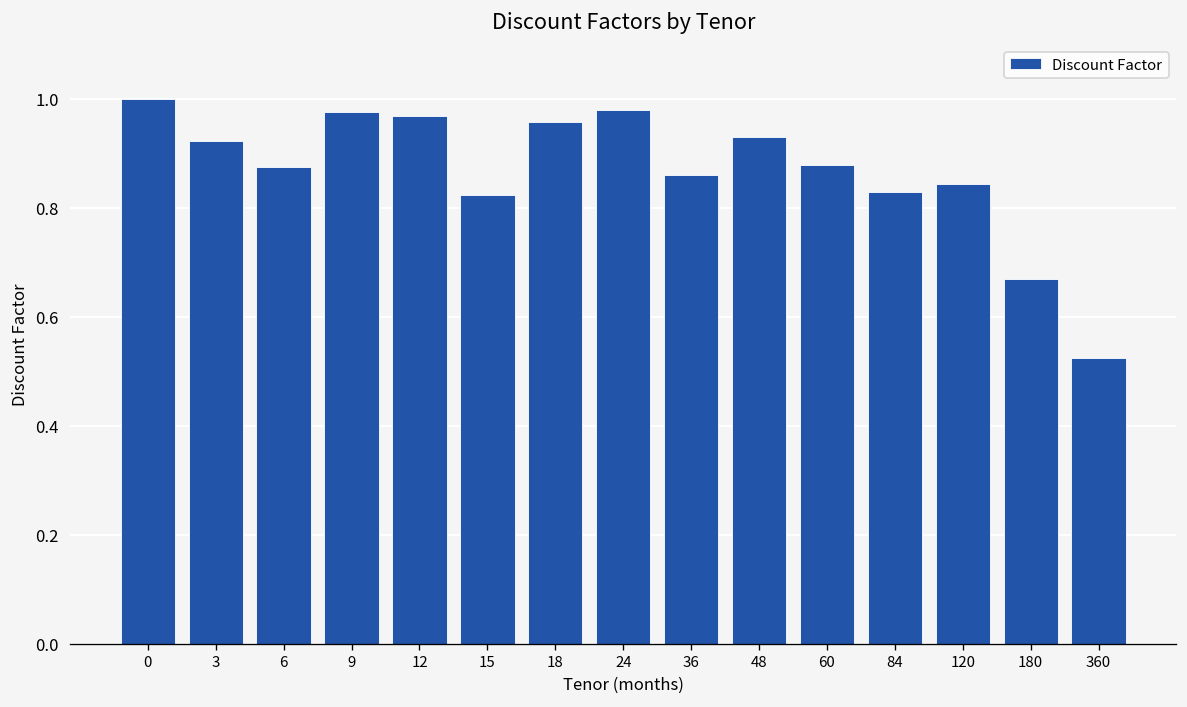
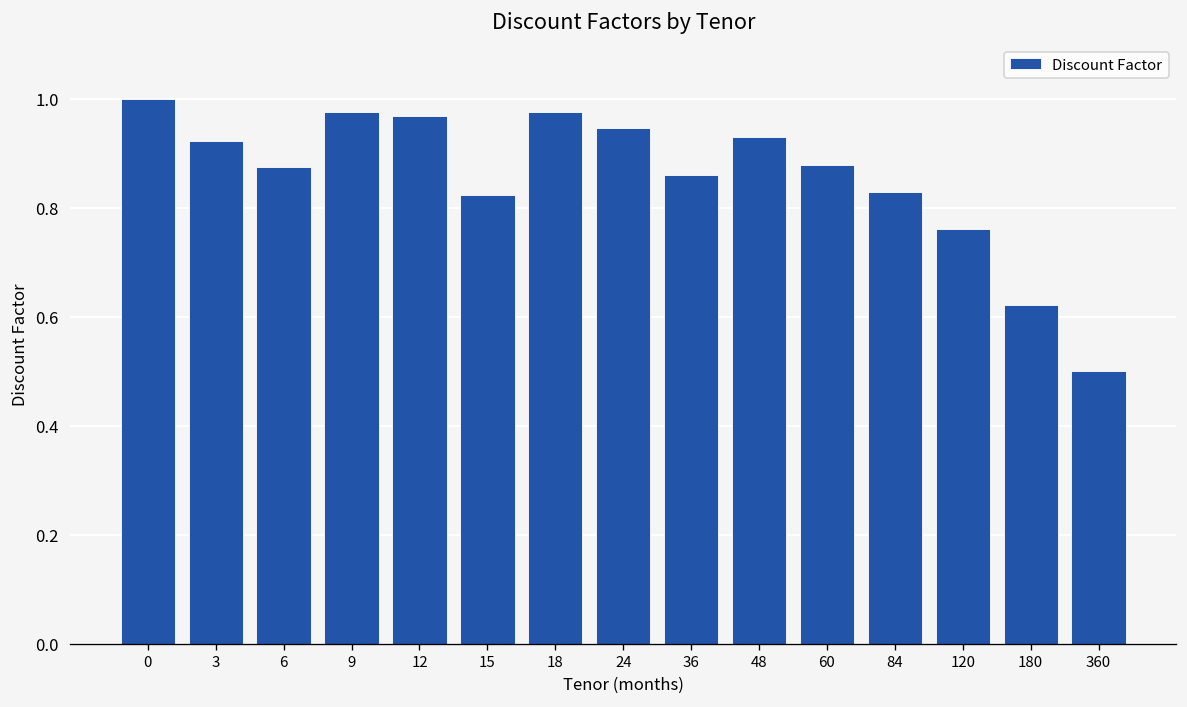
18: 0.96 -> 0.98
24: 0.98 -> 0.95
120: 0.84 -> 0.76
180: 0.67 -> 0.62
360: 0.52 -> 0.50
